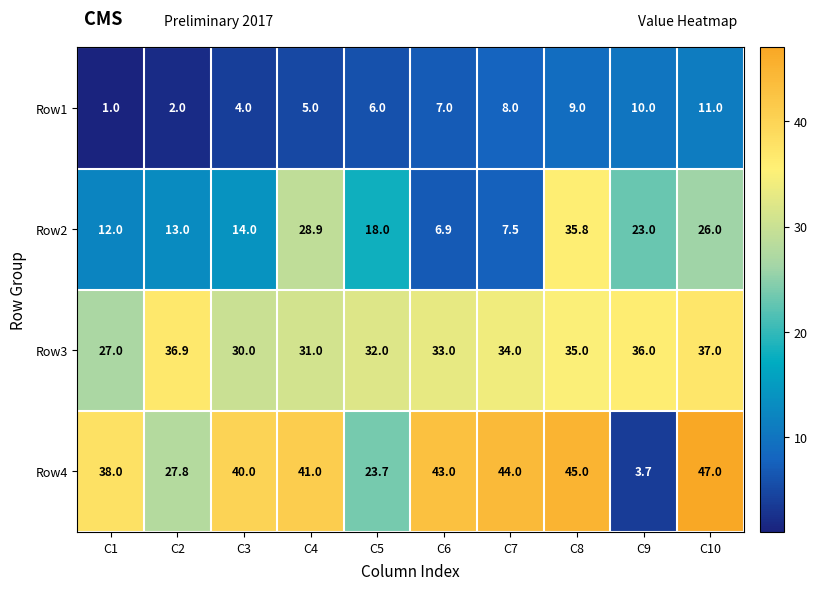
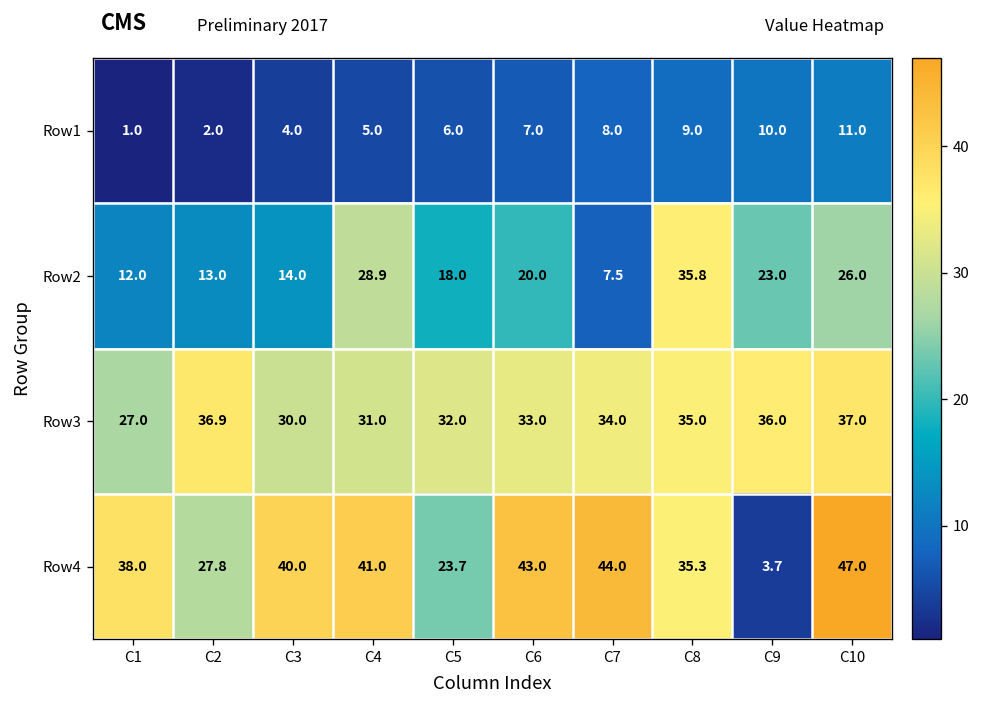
Row2, C6: 6.9 -> 20.0
Row4, C8: 45.0 -> 35.3
